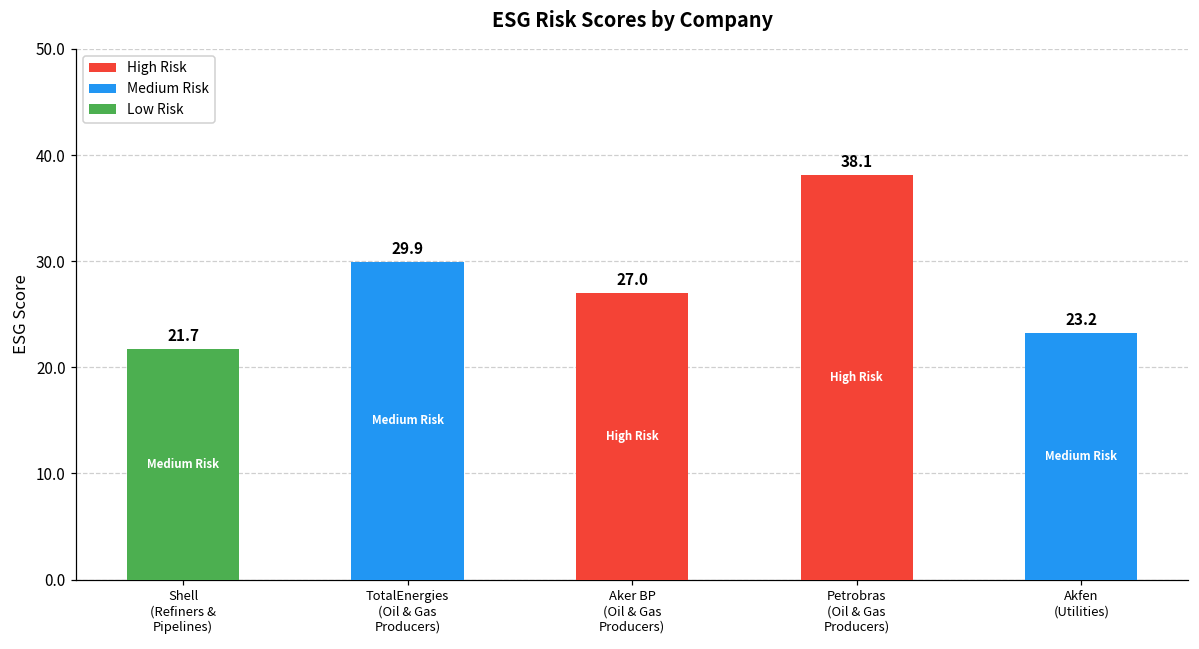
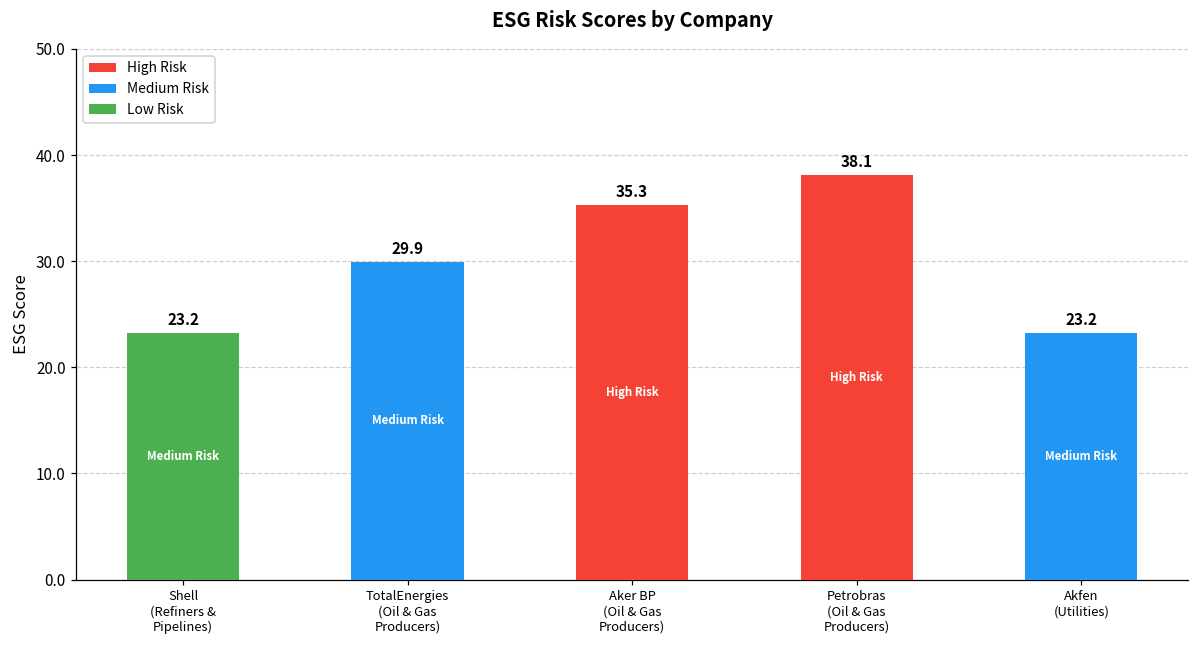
Shell (Refiners & Pipelines): 21.7 -> 23.2
Aker BP (Oil & Gas Producers): 27.0 -> 35.3
